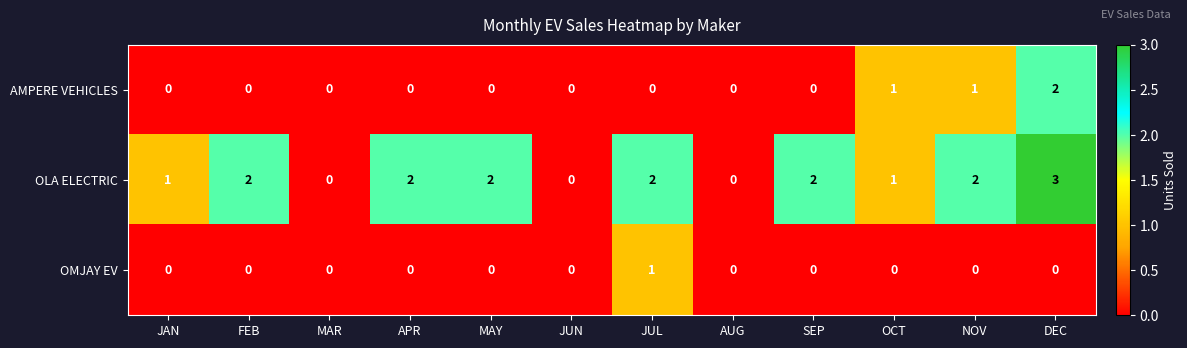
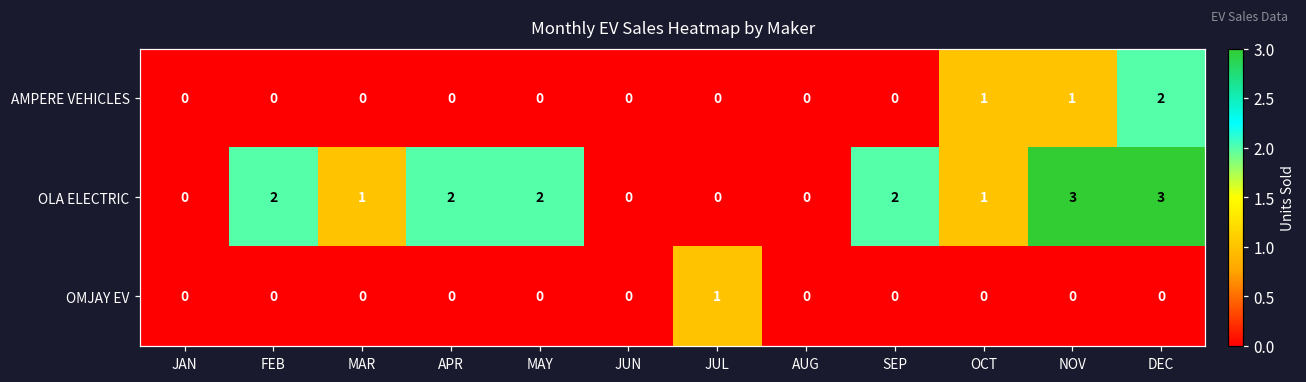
OLA ELECTRIC, JAN: 1 -> 0
OLA ELECTRIC, MAR: 0 -> 1
OLA ELECTRIC, JUL: 2 -> 0
OLA ELECTRIC, NOV: 2 -> 3
